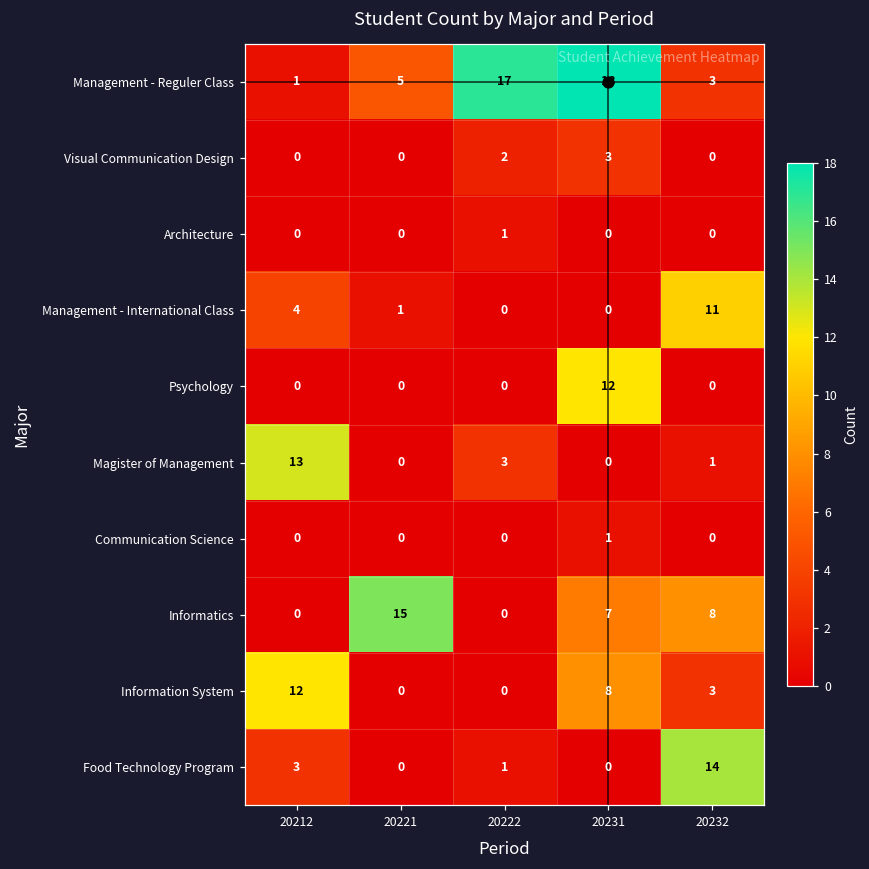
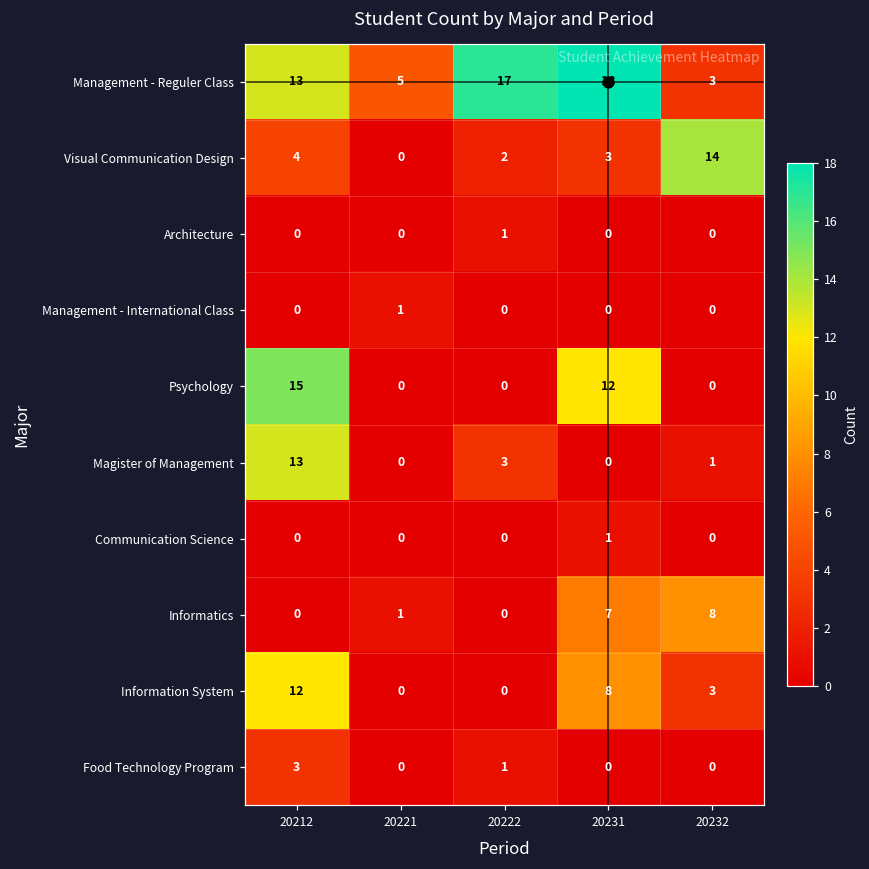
Management - Reguler Class, 20212: 1 -> 13
Visual Communication Design, 20212: 0 -> 4
Visual Communication Design, 20232: 0 -> 14
Management - International Class, 20212: 4 -> 0
Management - International Class, 20232: 11 -> 0
Psychology, 20212: 0 -> 15
Informatics, 20221: 15 -> 1
Food Technology Program, 20232: 14 -> 0
